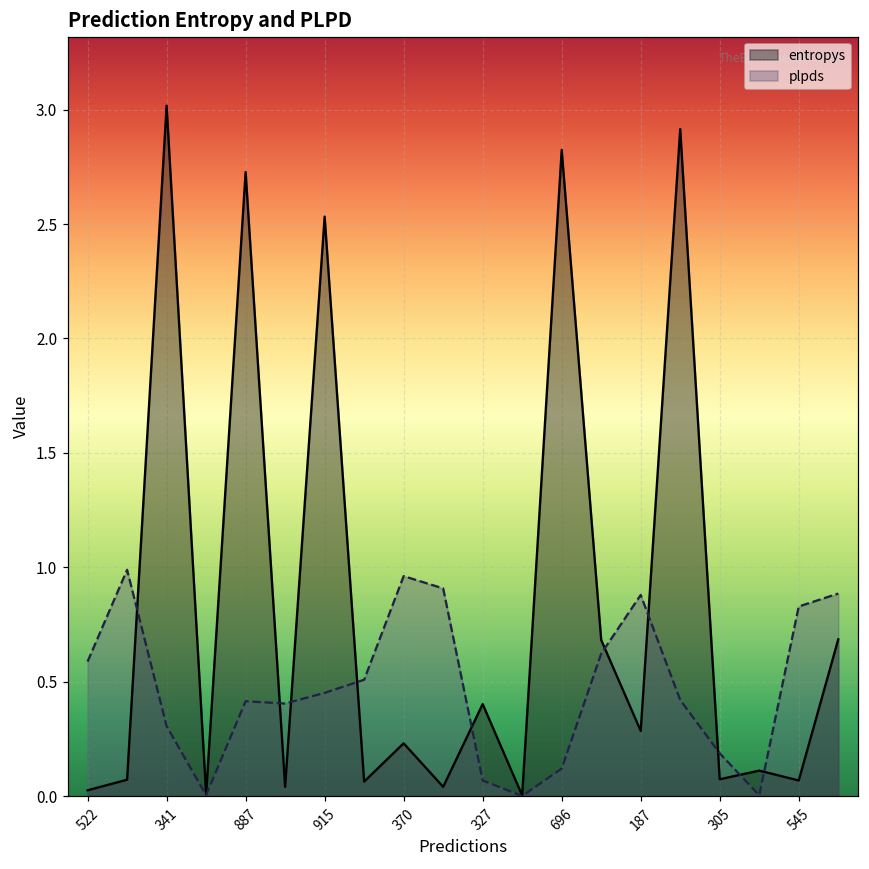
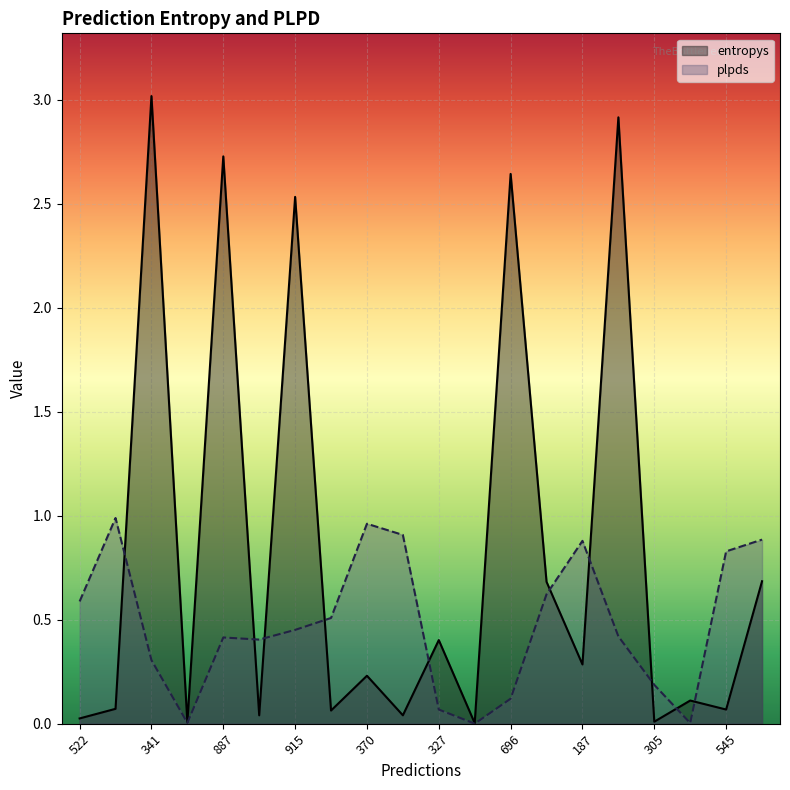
entropys, 696: 2.82 -> 2.64
entropys, 305: 0.07 -> 0.01
